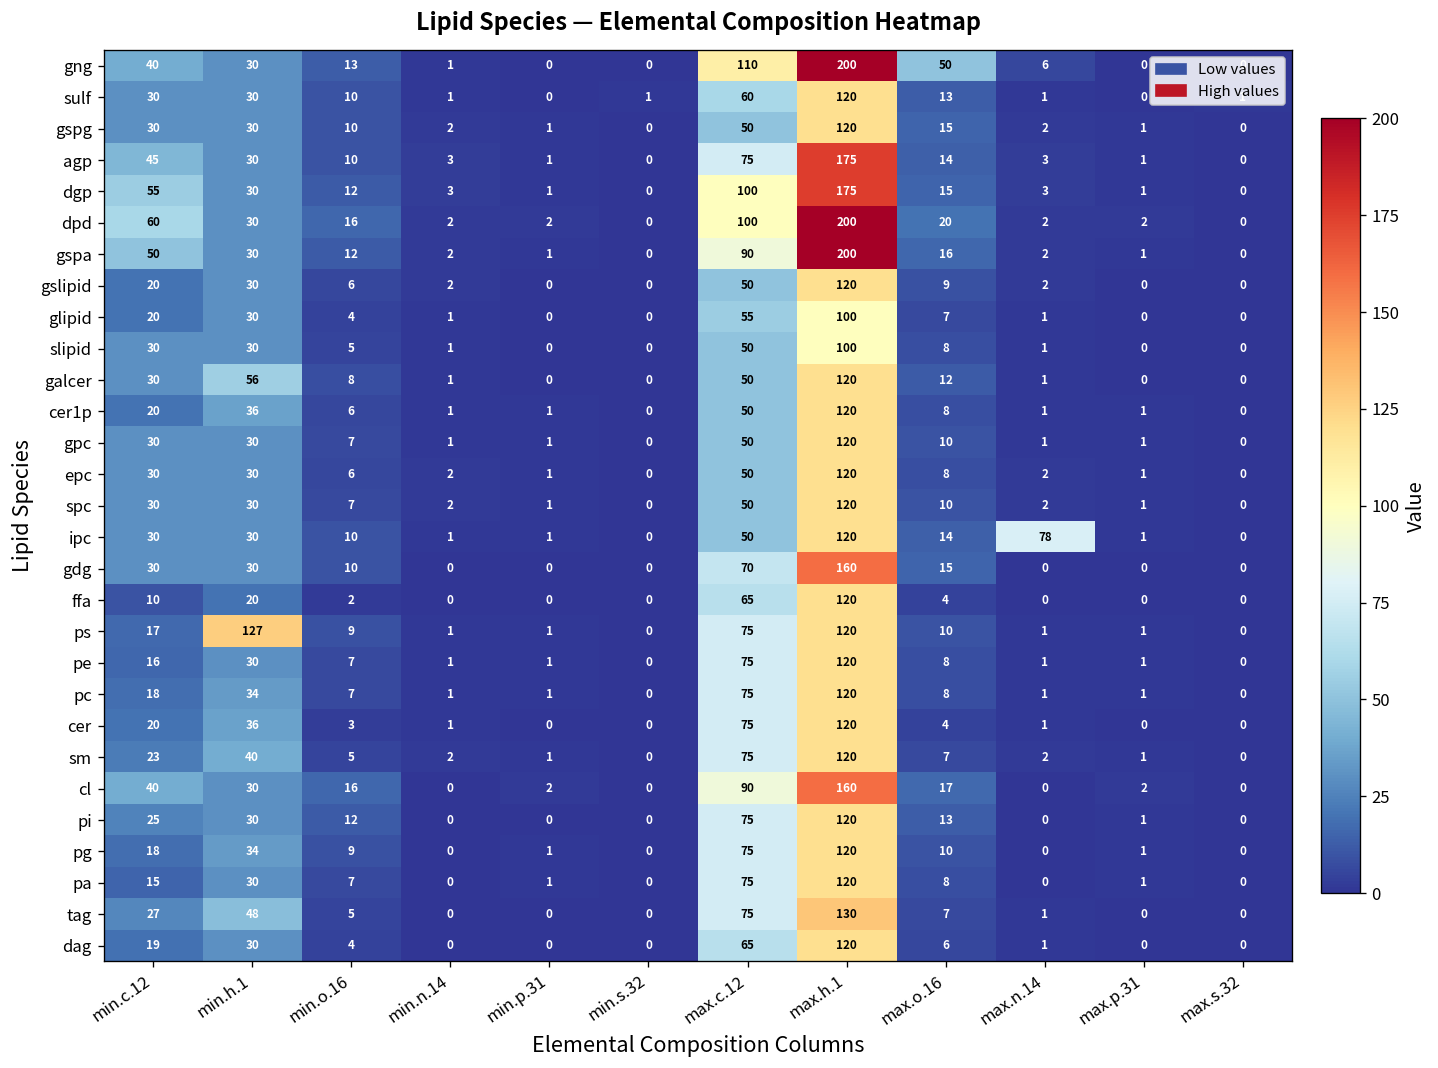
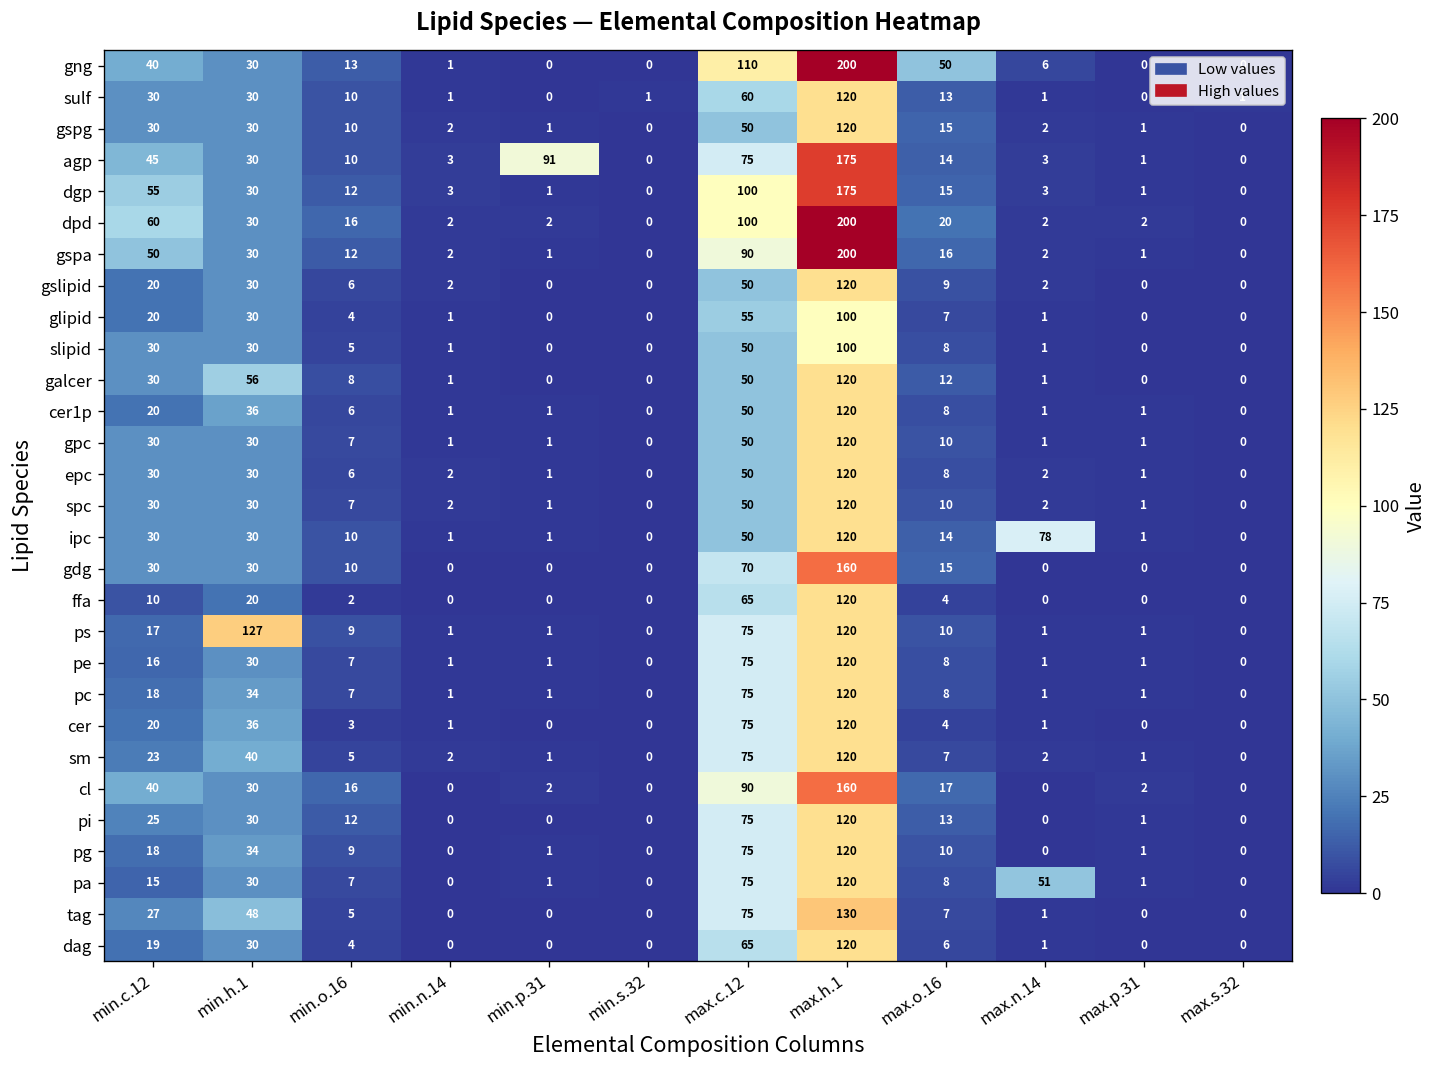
agp, min.p.31: 1 -> 91
pa, max.n.14: 0 -> 51
